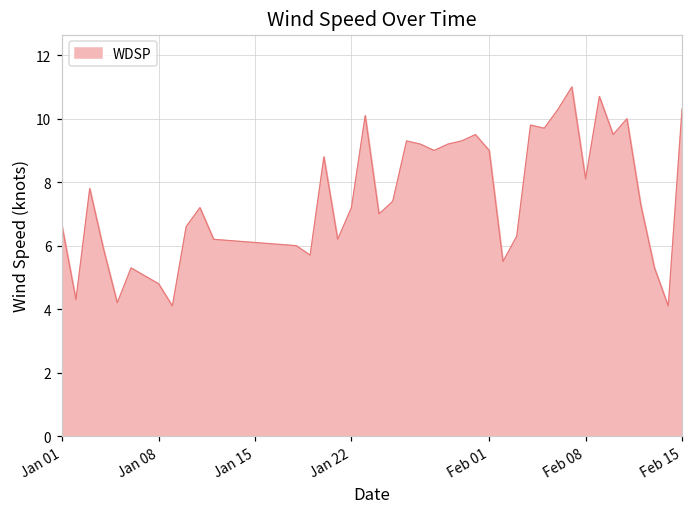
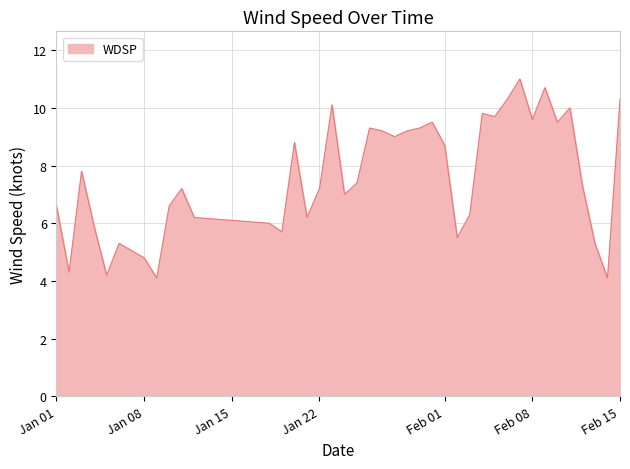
Feb 01: 9.0 -> 8.7
Feb 08: 8.1 -> 9.6
